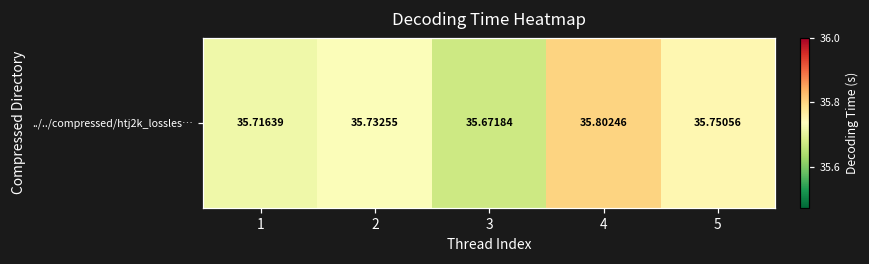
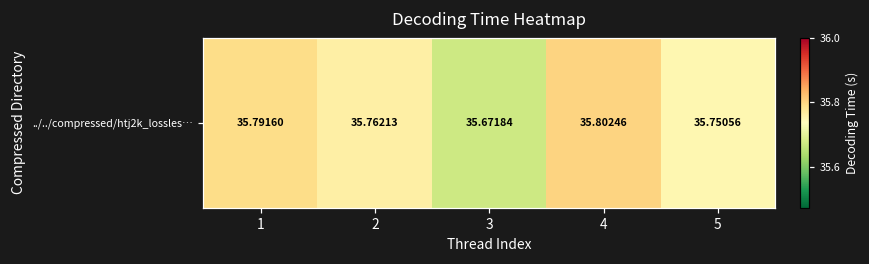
../../compressed/htj2k_lossles…, 1: 35.71639 -> 35.79160
../../compressed/htj2k_lossles…, 2: 35.73255 -> 35.76213
